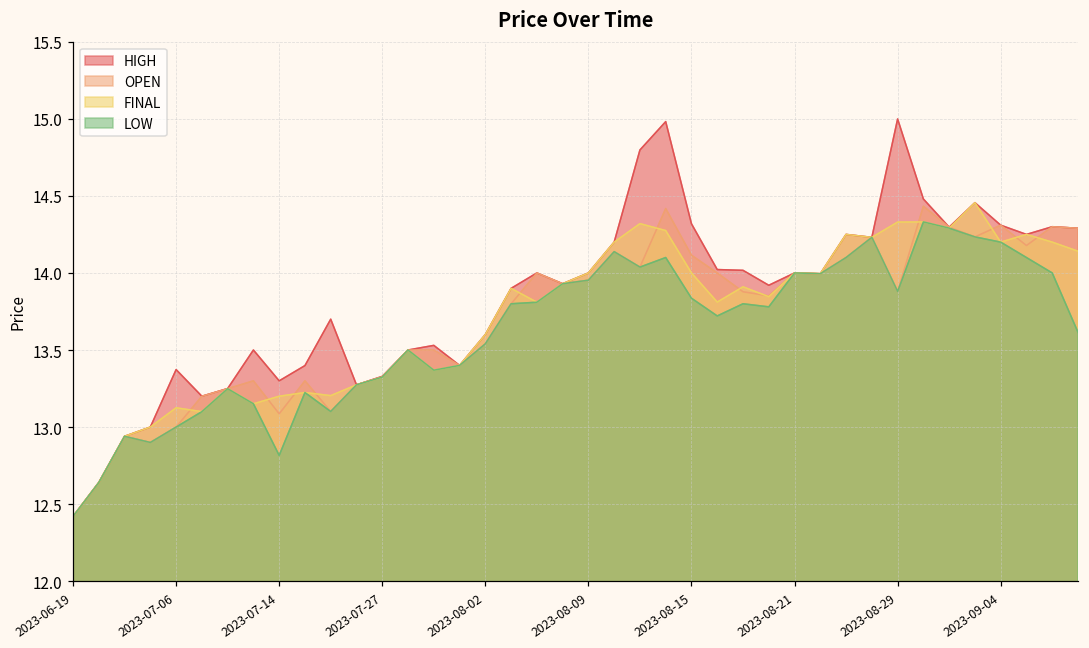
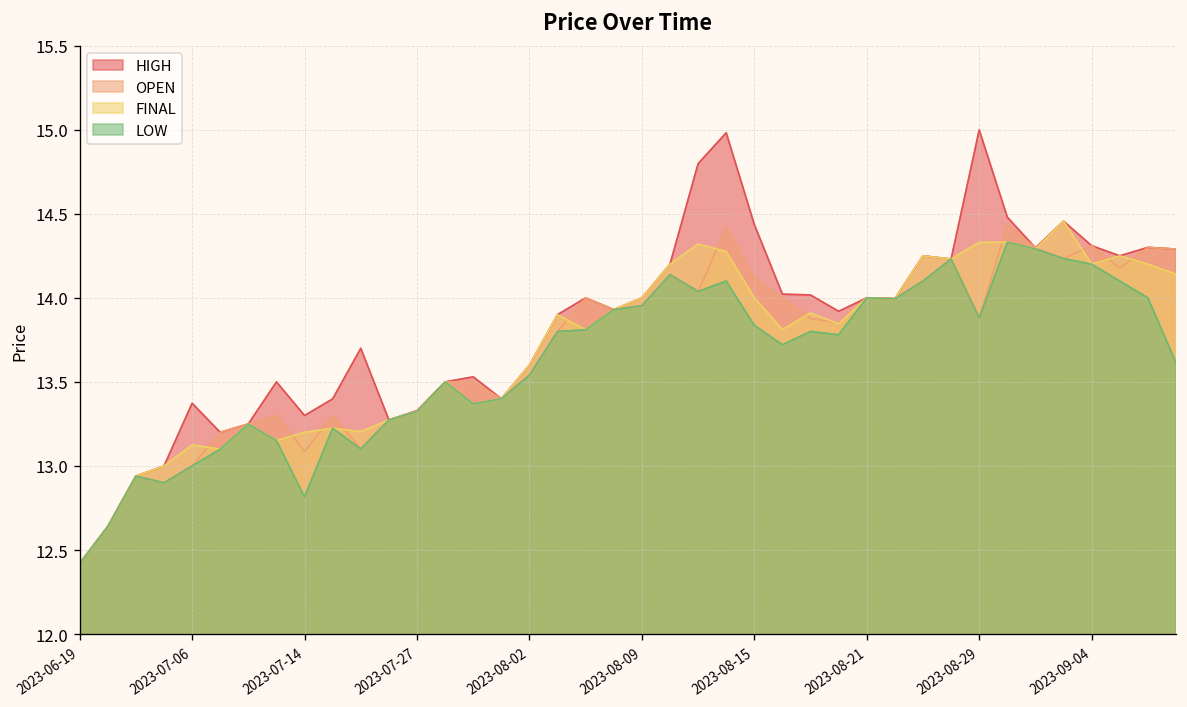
HIGH, 2023-08-15: 14.32 -> 14.44
